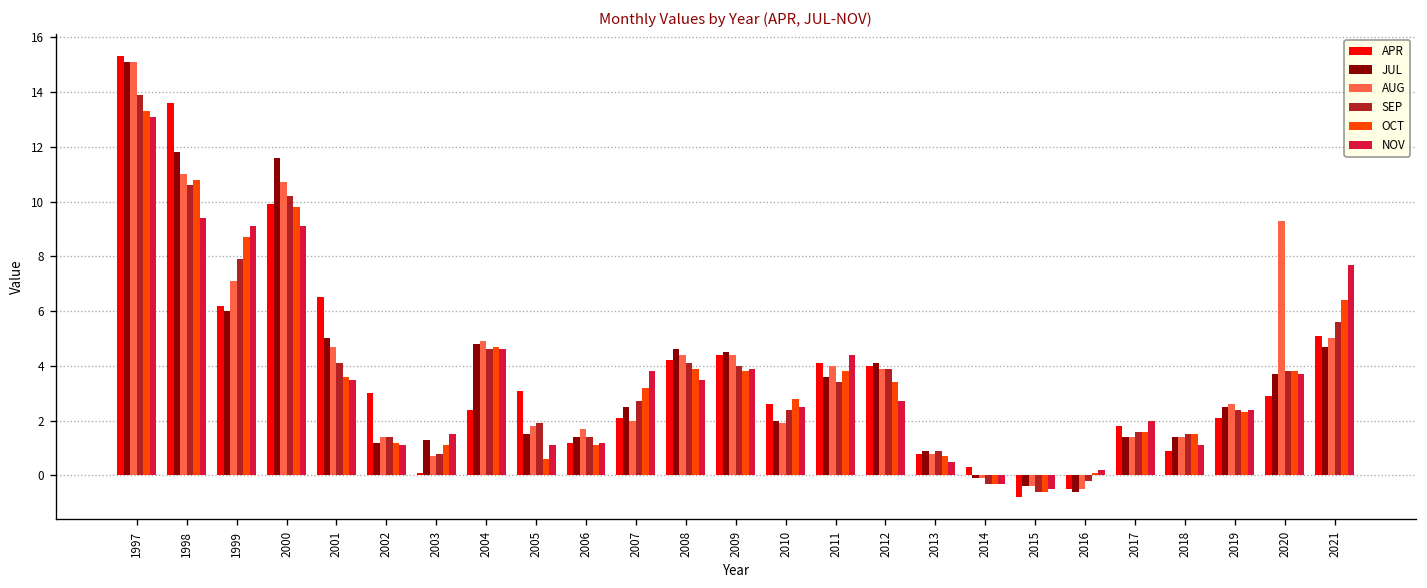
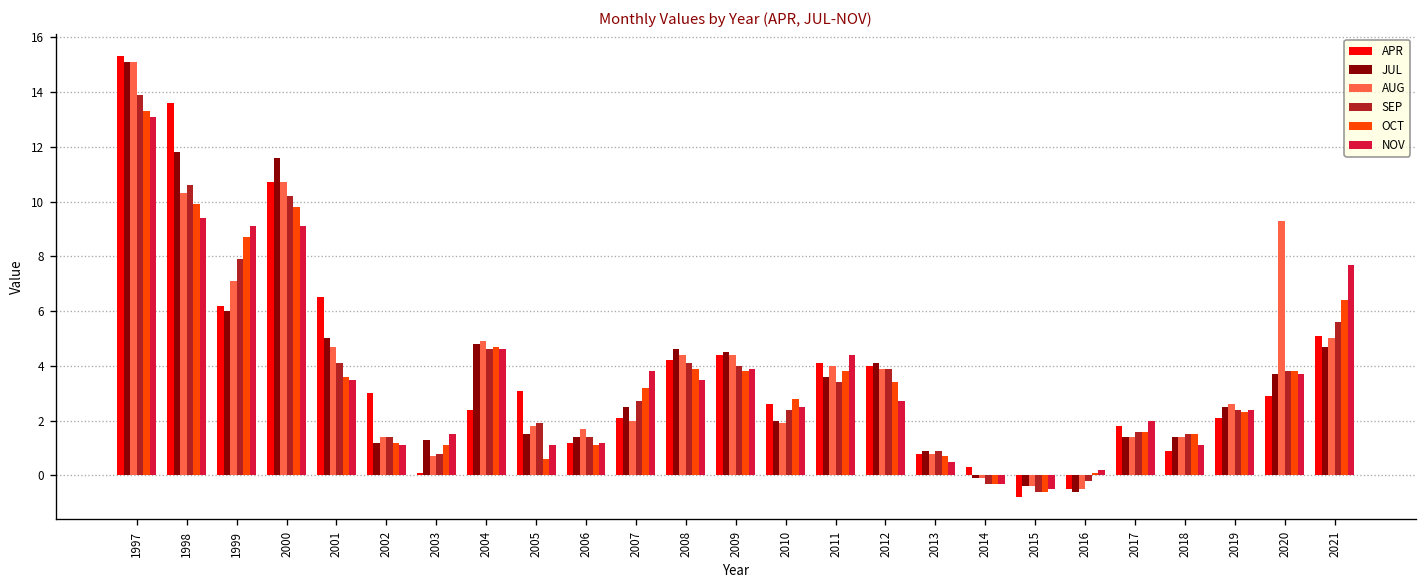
AUG, 1998: 11.0 -> 10.3
OCT, 1998: 10.8 -> 9.9
APR, 2000: 9.9 -> 10.7
